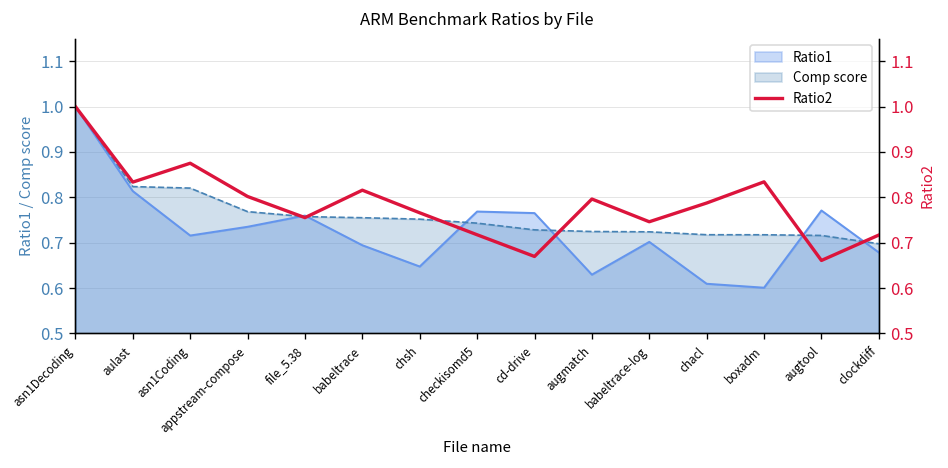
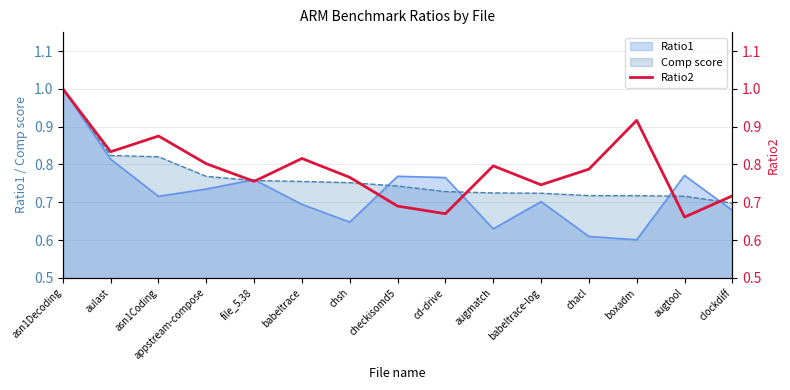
Ratio2, checkisomd5: 0.72 -> 0.69
Ratio2, boxadm: 0.83 -> 0.92
